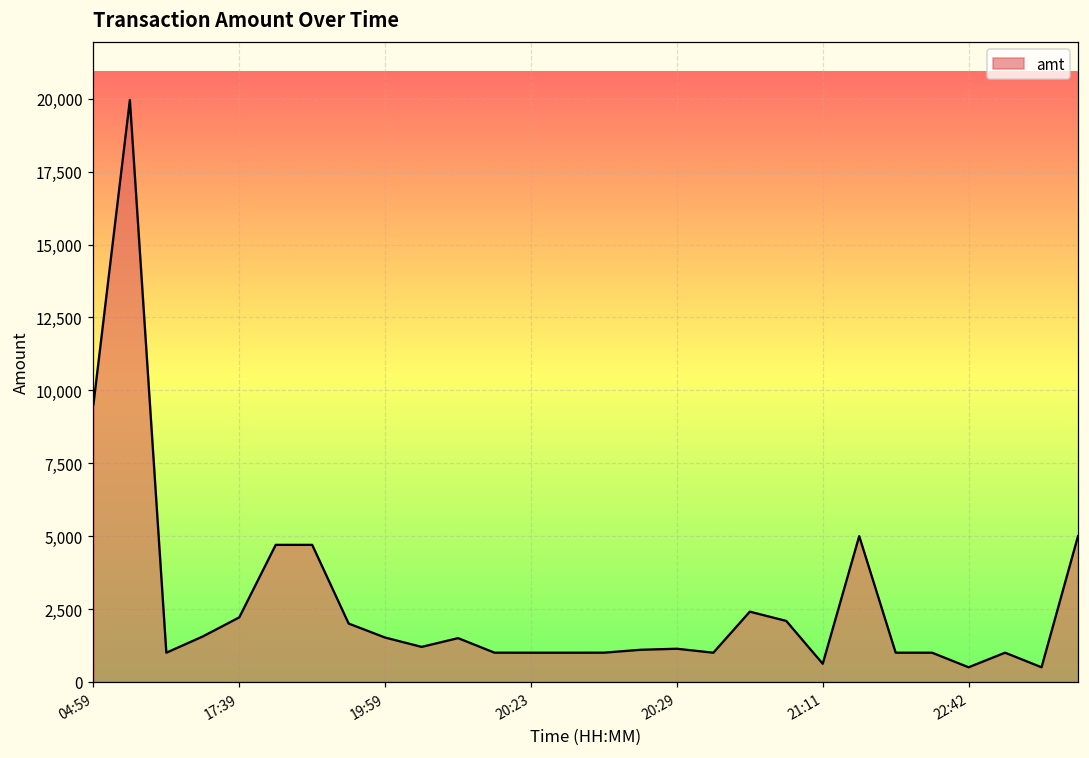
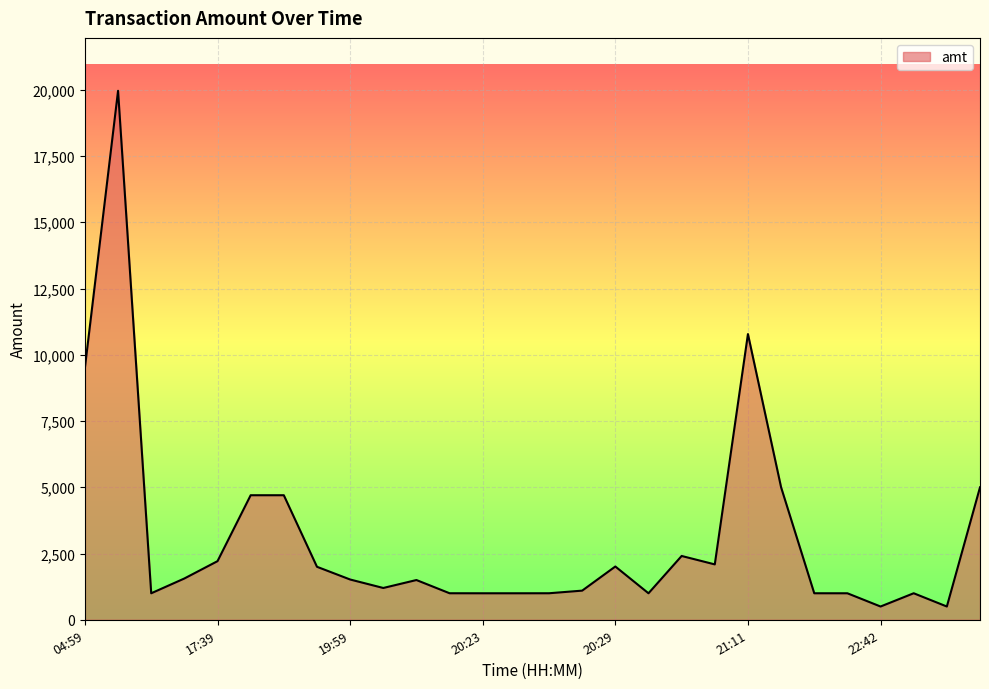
20:29: 1,100 -> 2,000
21:11: 600 -> 10,800
